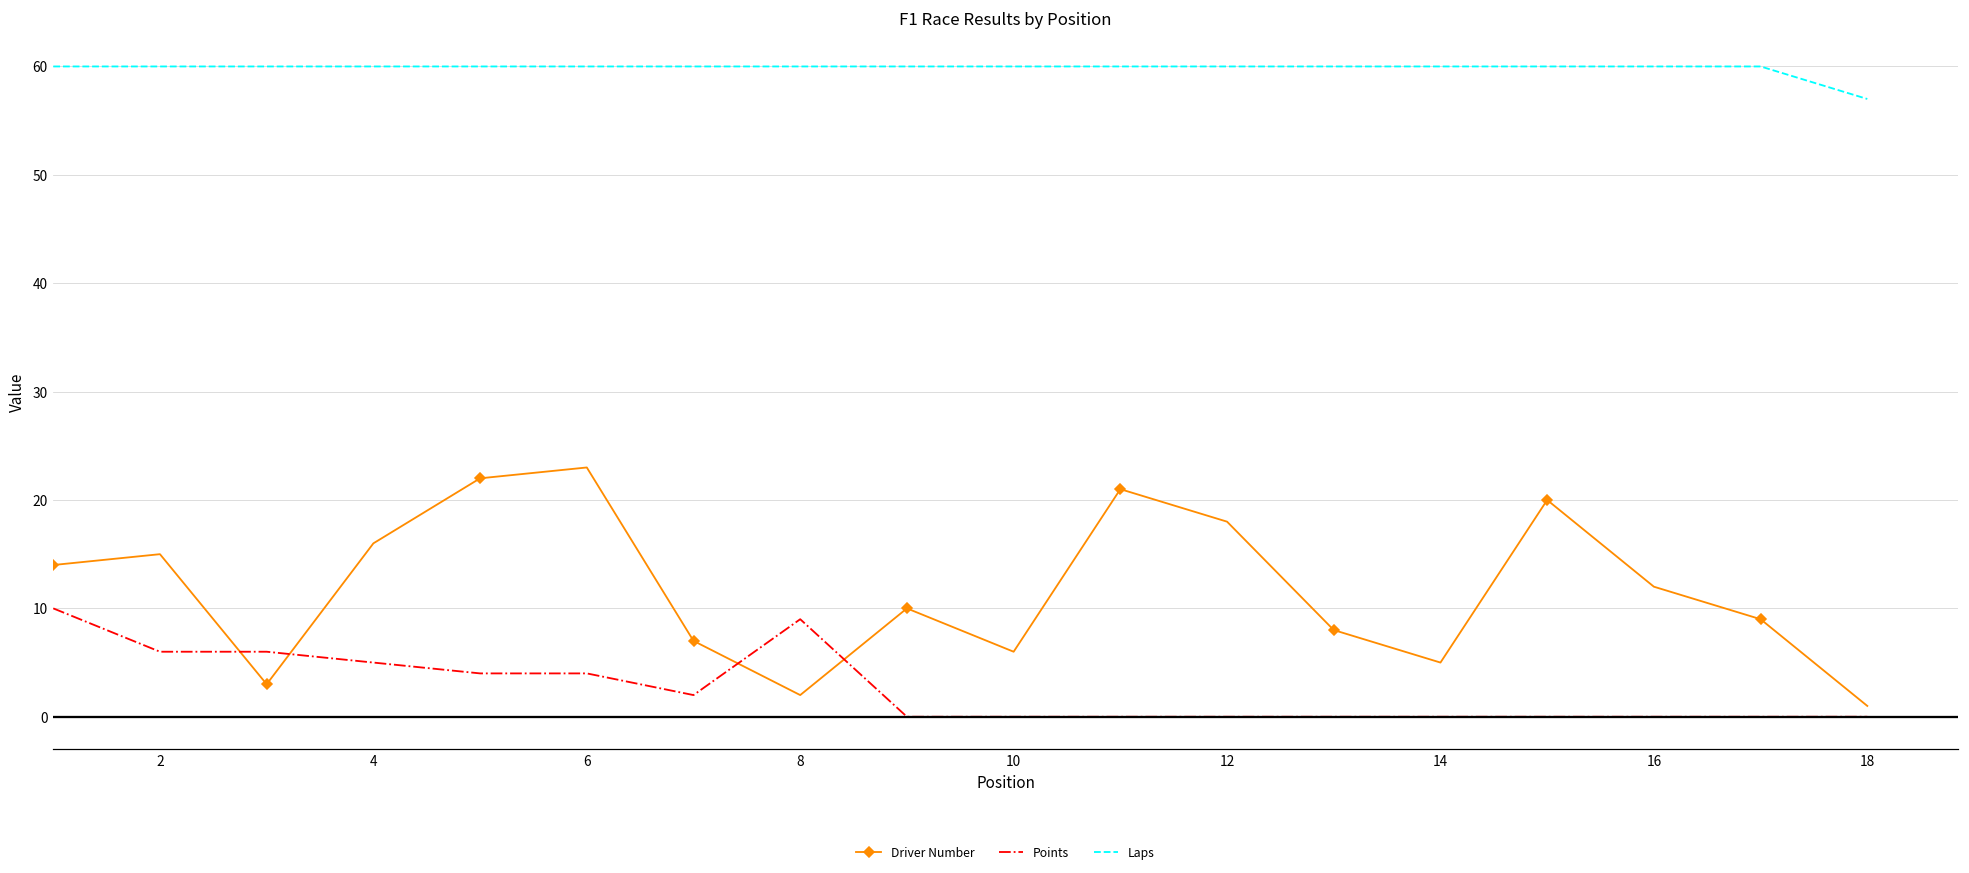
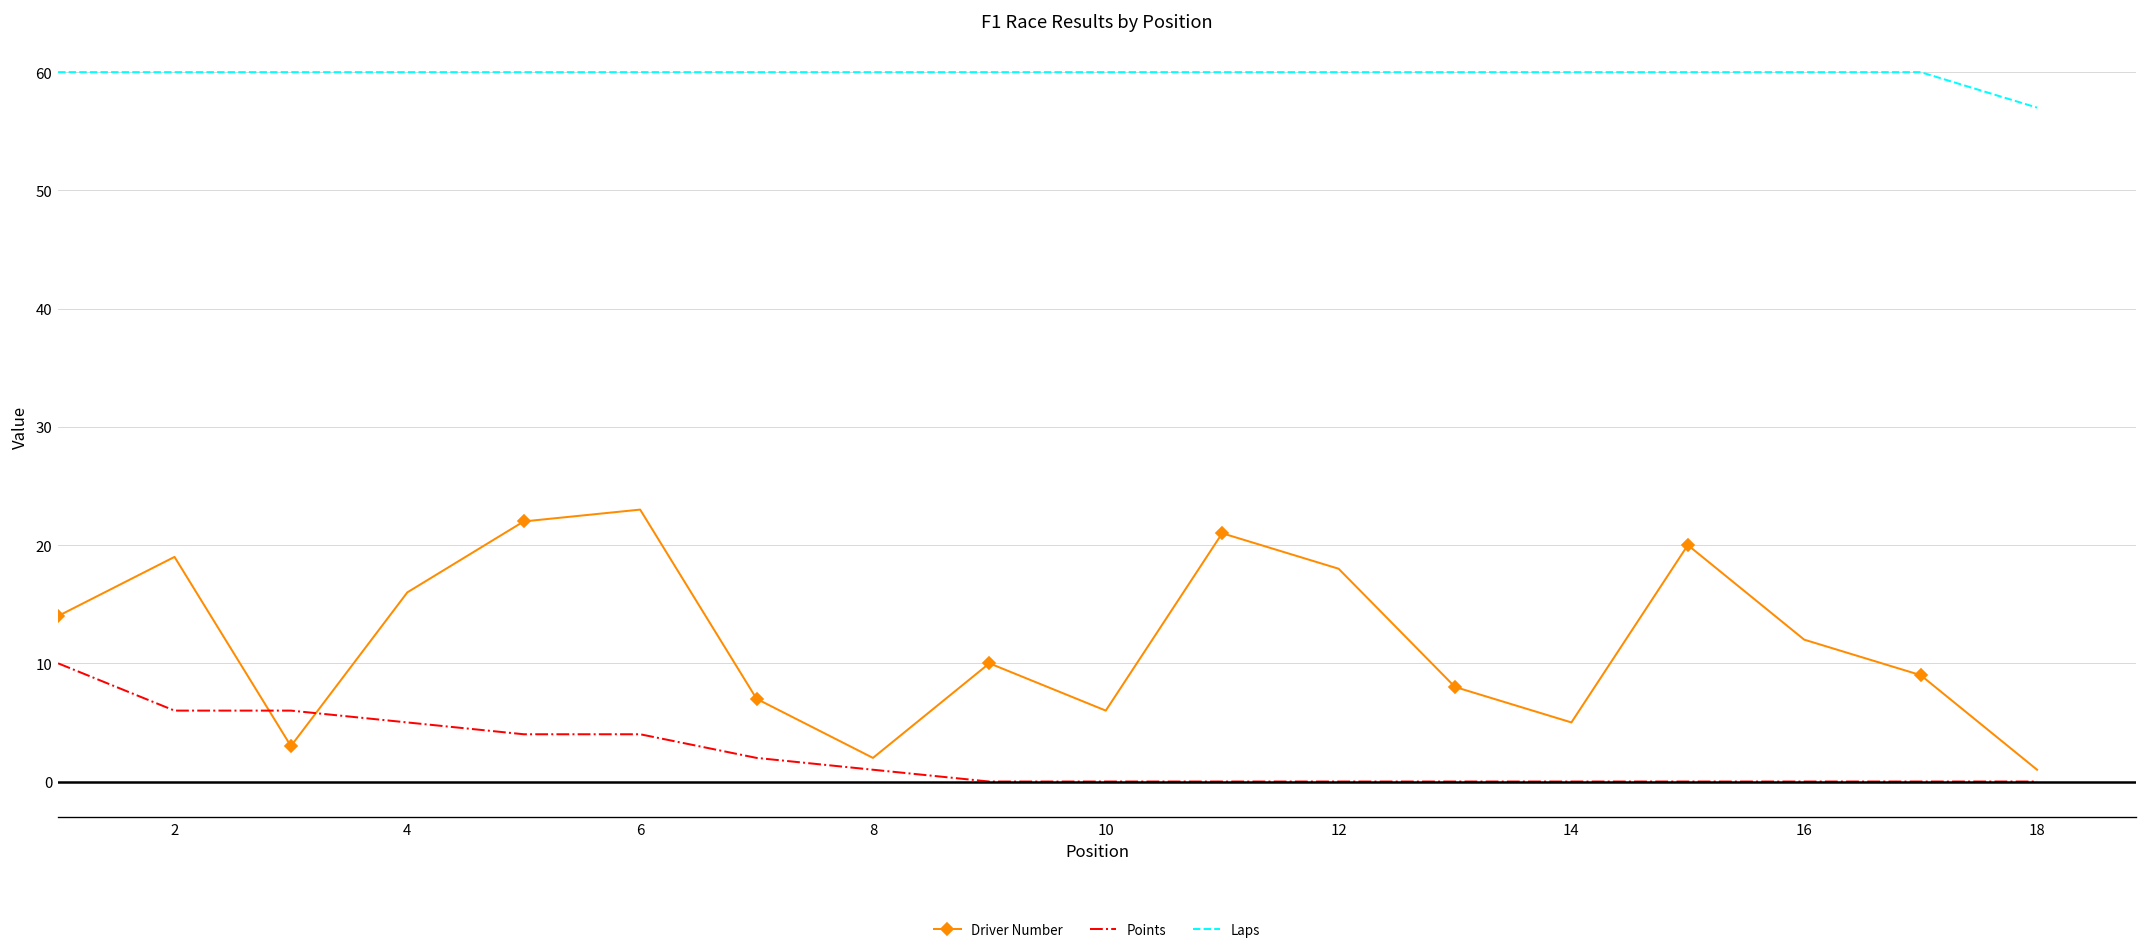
Driver Number, 2: 15 -> 19
Points, 8: 9 -> 1
